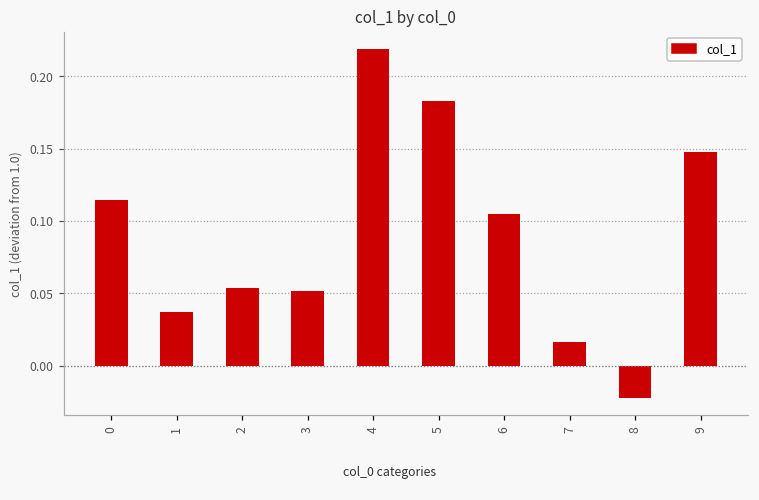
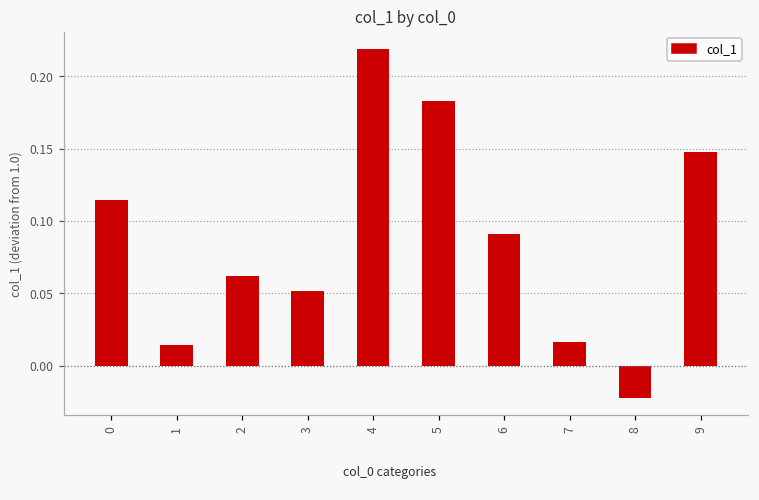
1: 0.037 -> 0.014
2: 0.054 -> 0.062
6: 0.105 -> 0.091
